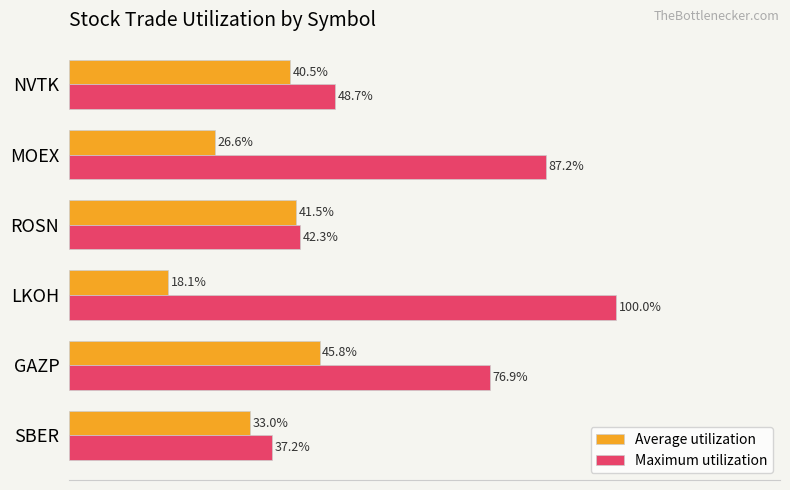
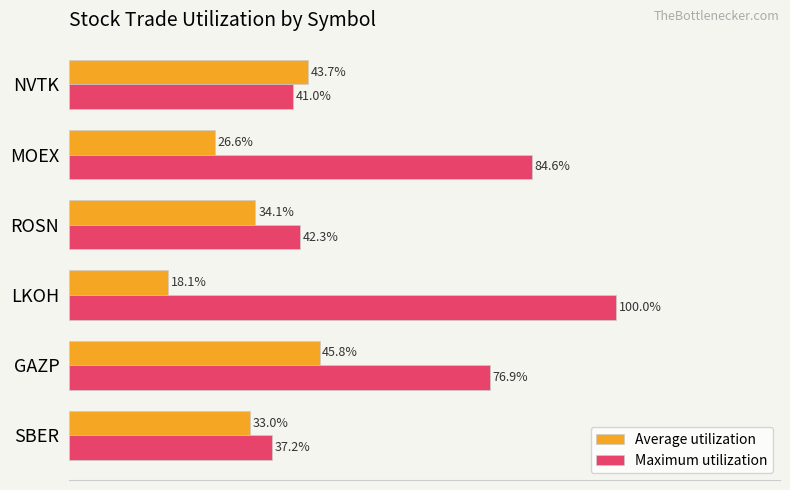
Average utilization, NVTK: 40.5% -> 43.7%
Maximum utilization, NVTK: 48.7% -> 41.0%
Maximum utilization, MOEX: 87.2% -> 84.6%
Average utilization, ROSN: 41.5% -> 34.1%
